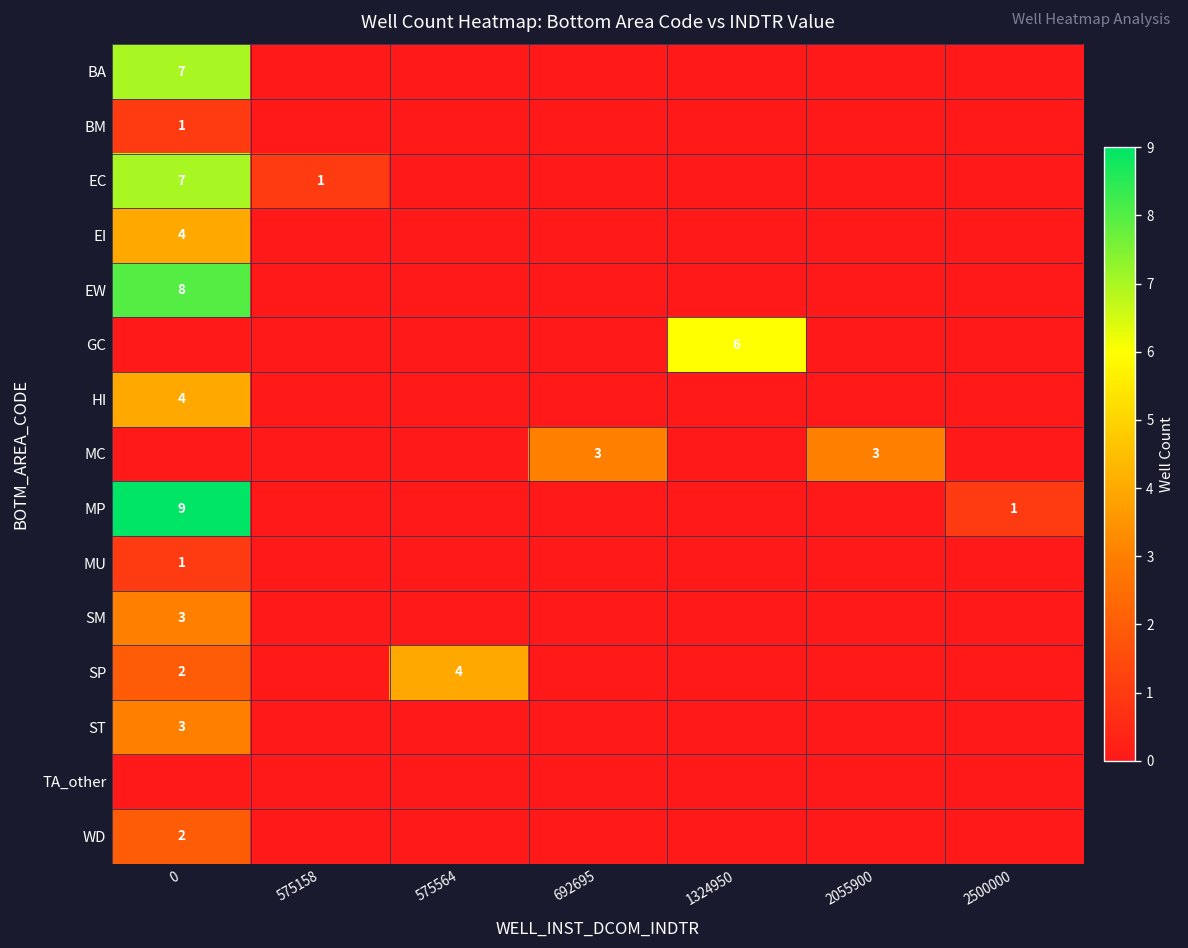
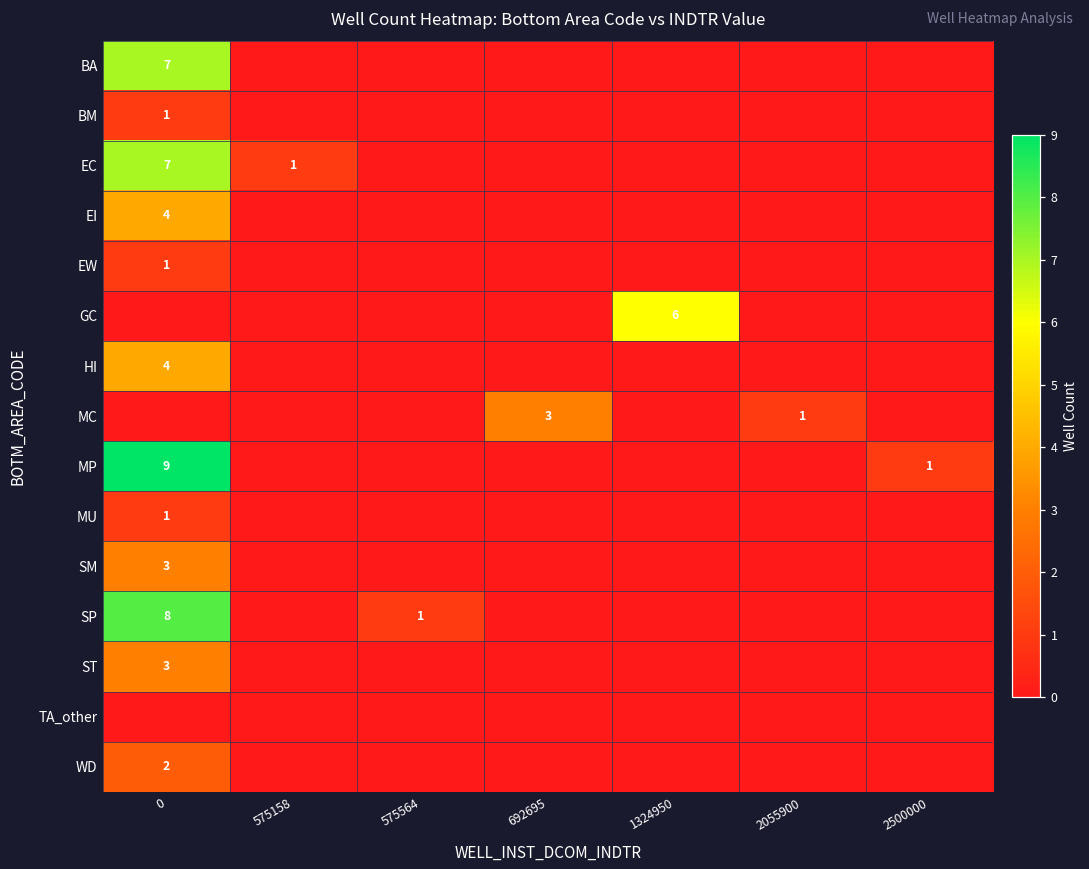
EW, 0: 8 -> 1
MC, 2055900: 3 -> 1
SP, 0: 2 -> 8
SP, 575564: 4 -> 1
